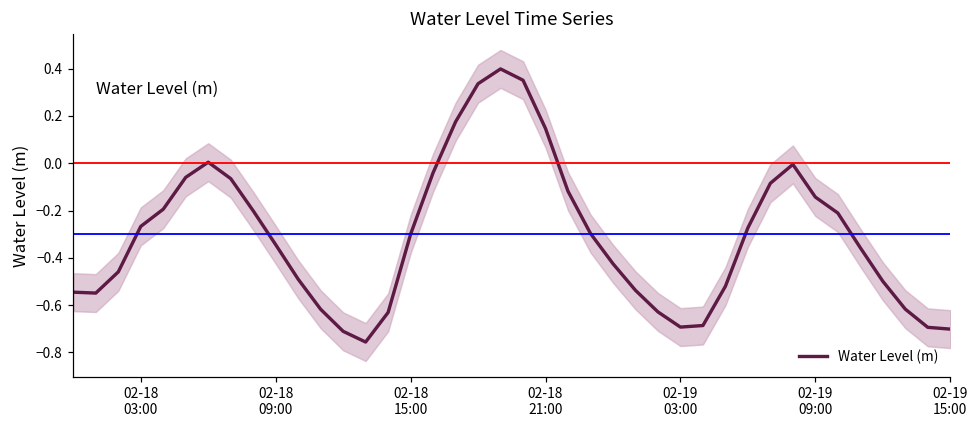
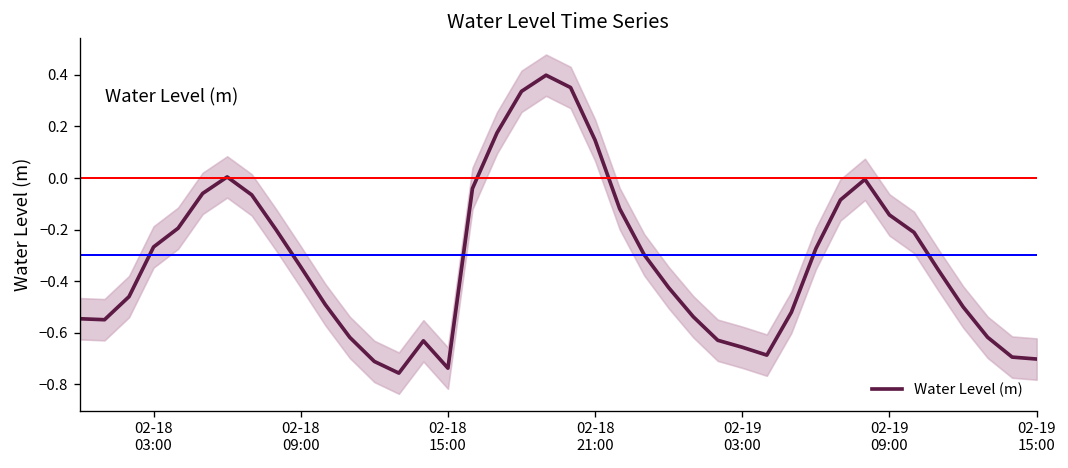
Water Level (m), 02-18 15:00: -0.30 -> -0.74
Water Level (m), 02-19 03:00: -0.69 -> -0.66
